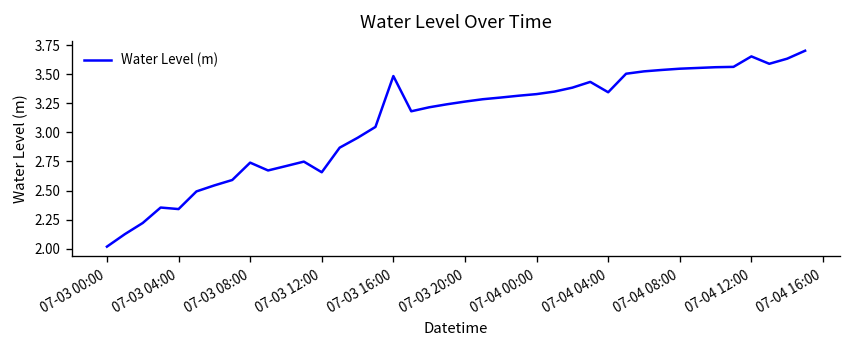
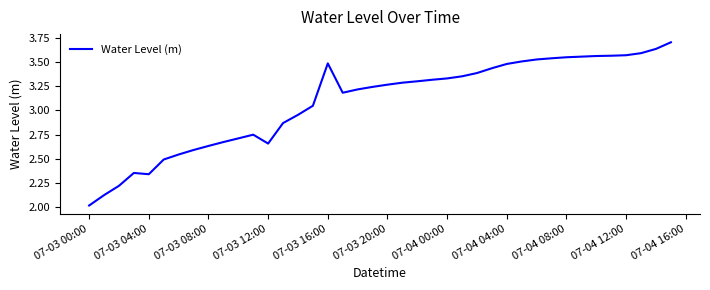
07-03 08:00: 2.7 -> 2.6
07-04 04:00: 3.3 -> 3.5
07-04 12:00: 3.7 -> 3.6
